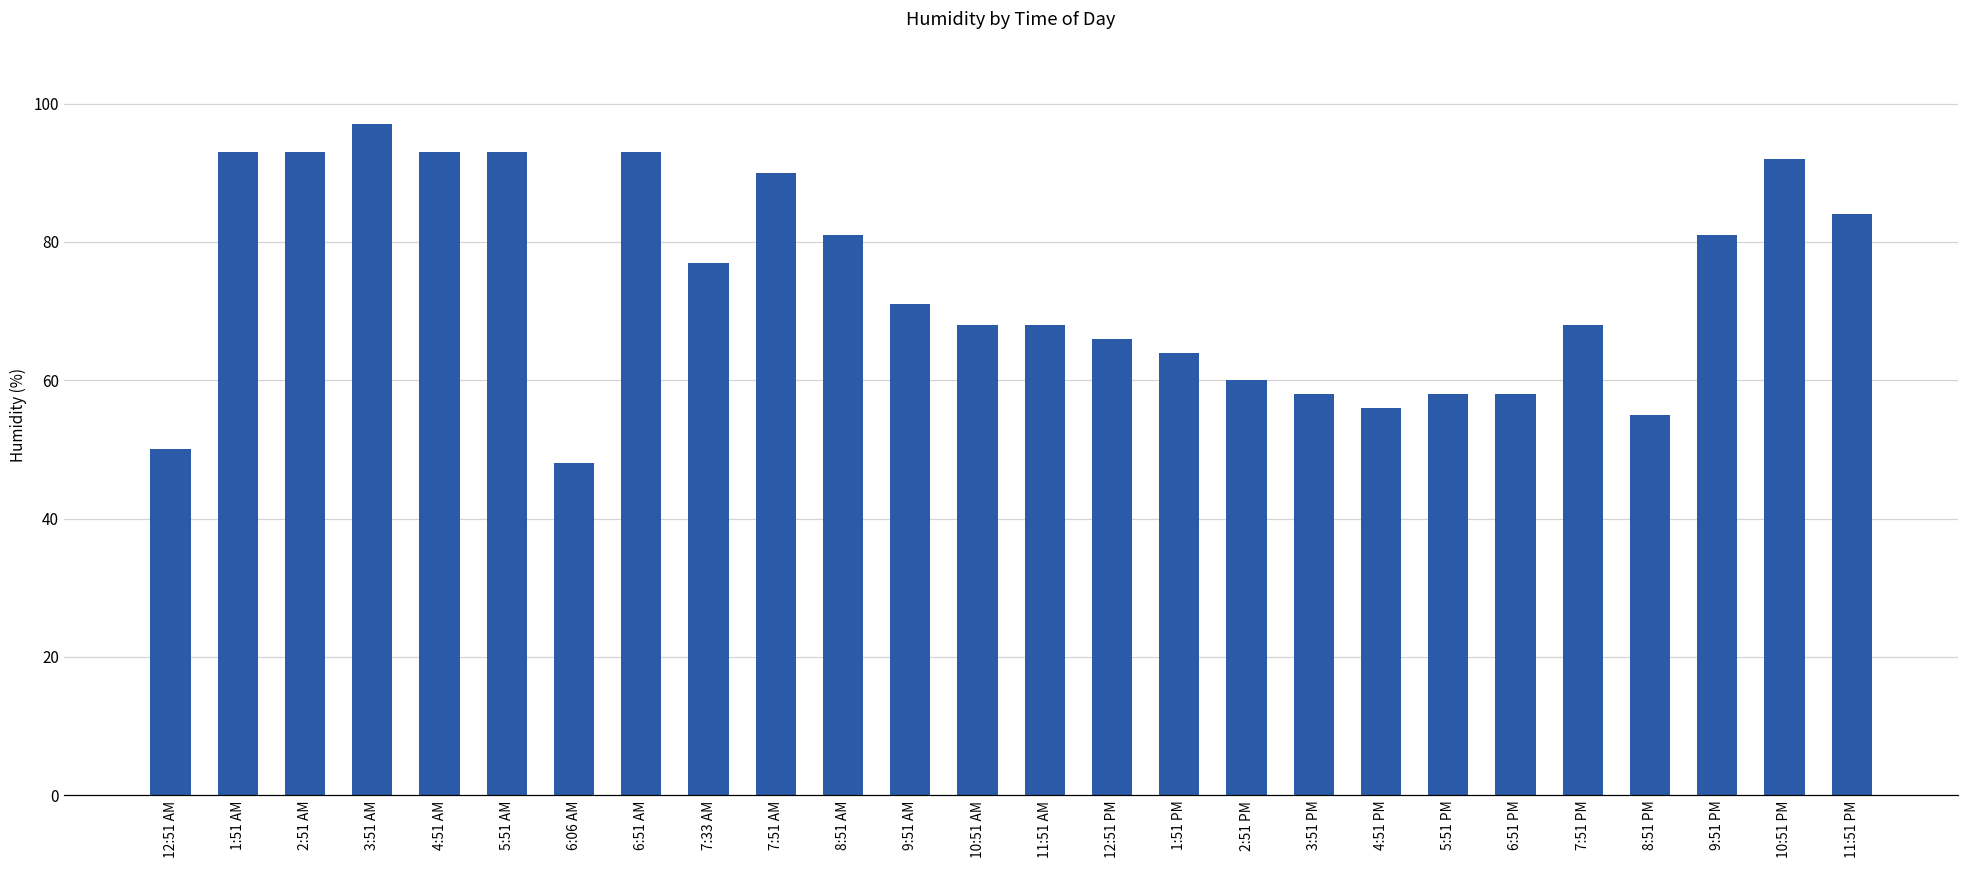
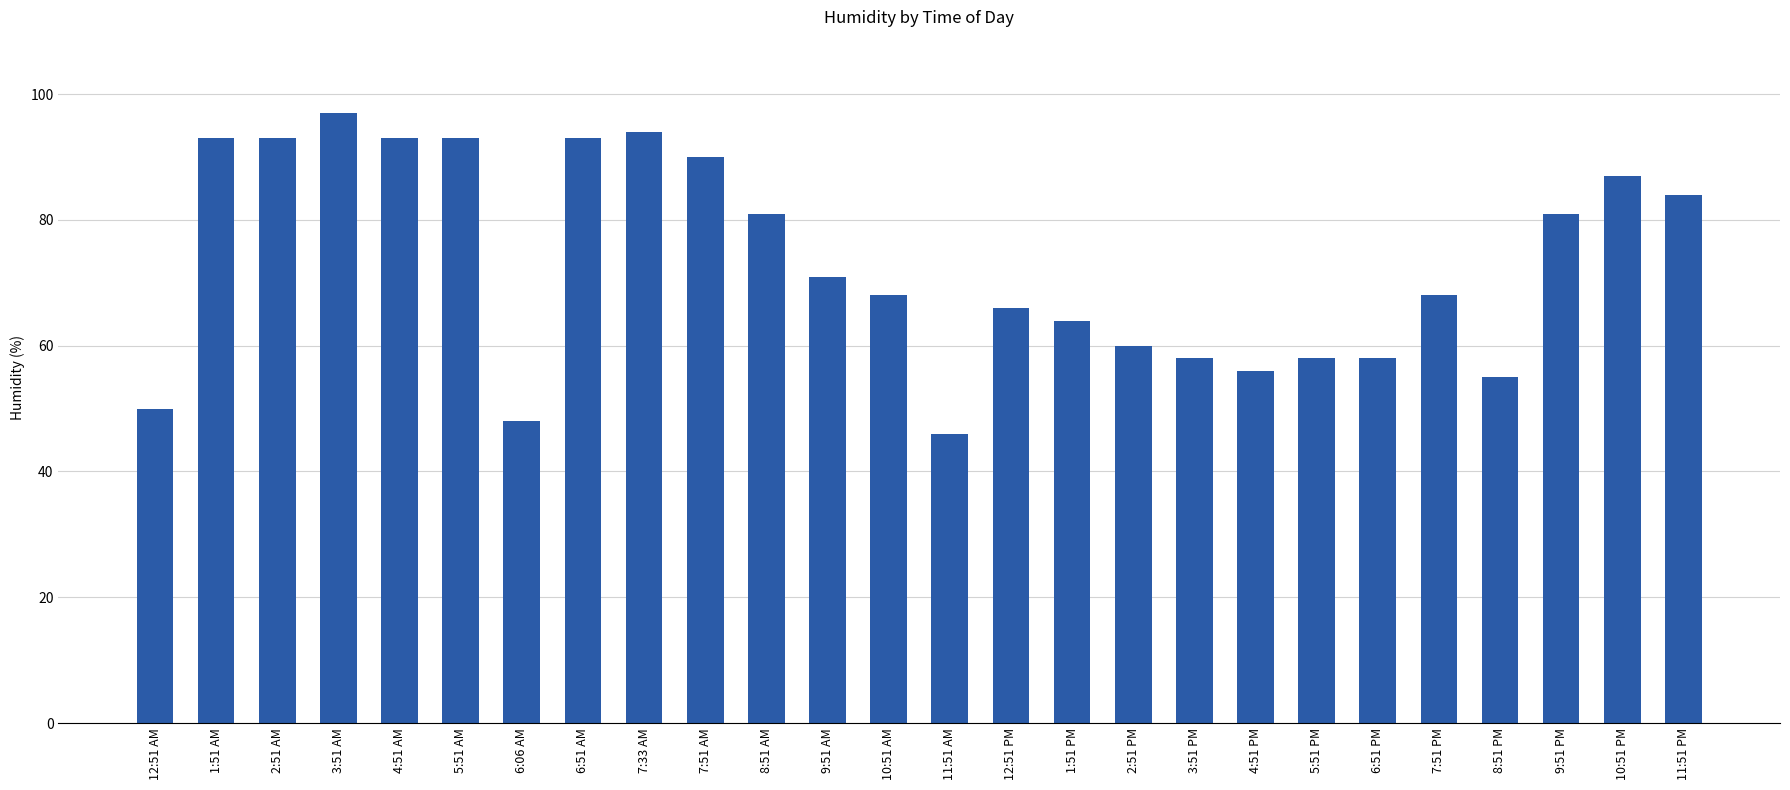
7:33 AM: 77 -> 94
11:51 AM: 68 -> 46
10:51 PM: 92 -> 87
